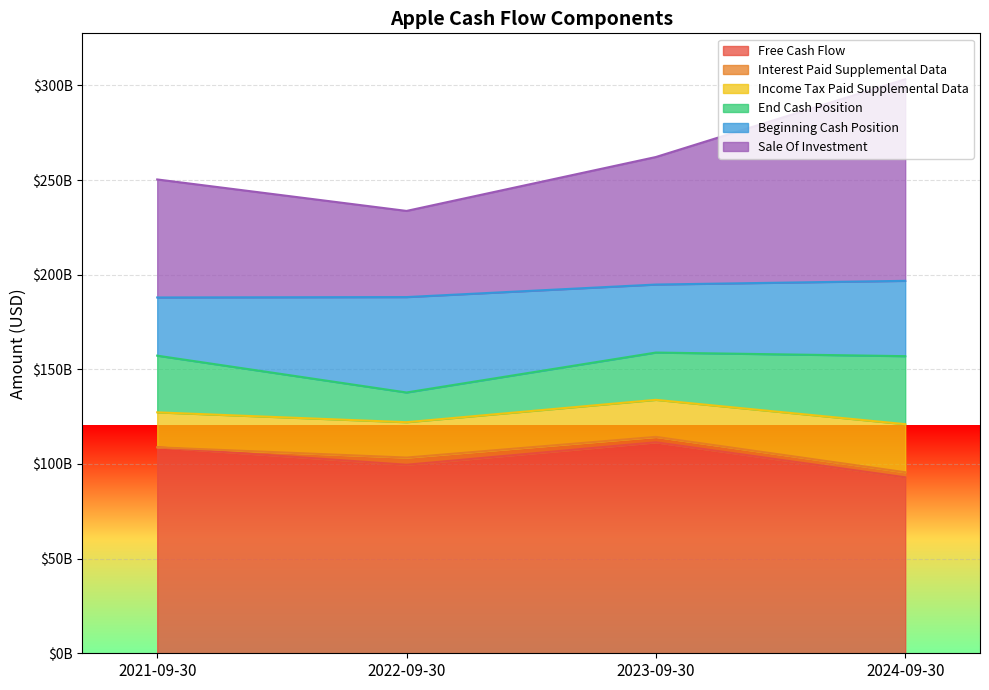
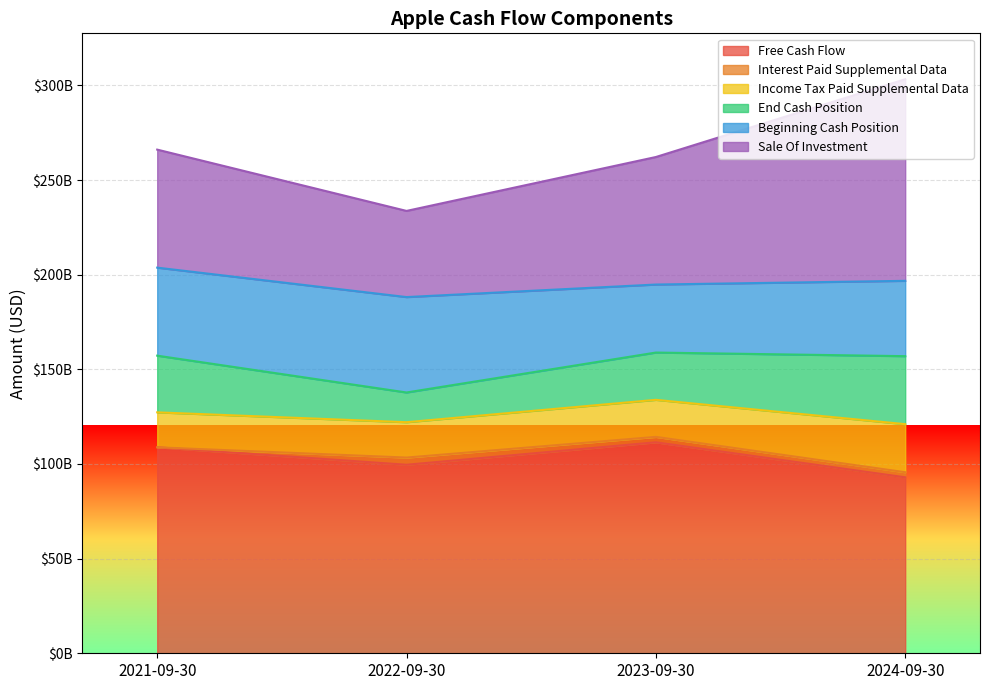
Beginning Cash Position, 2021-09-30: $31000000000 -> $46000000000
